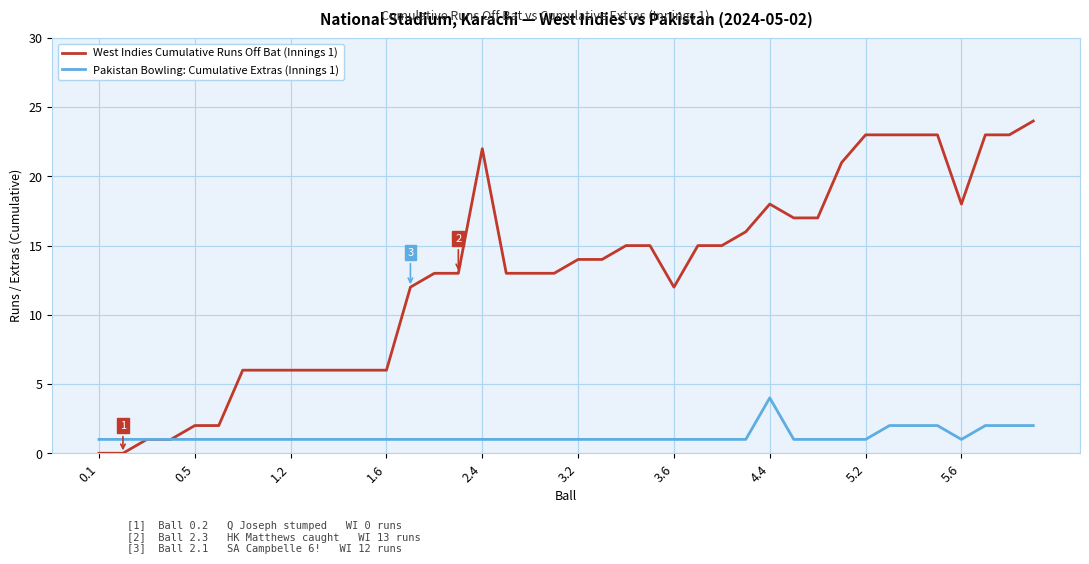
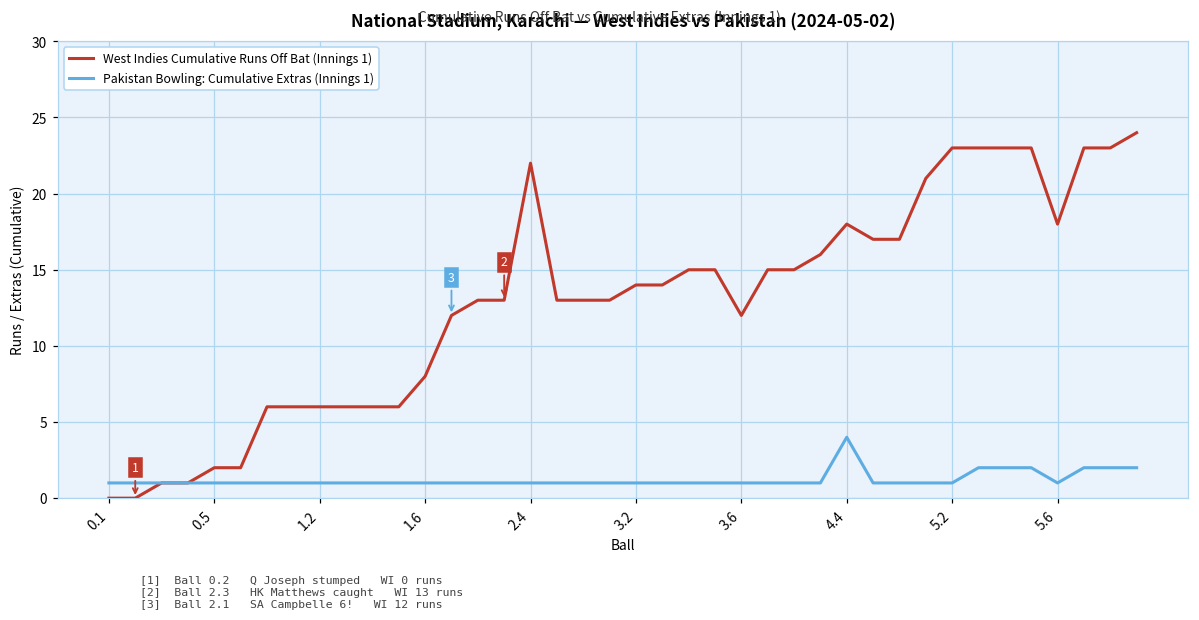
West Indies Cumulative Runs Off Bat (Innings 1), 1.6: 6 -> 8
